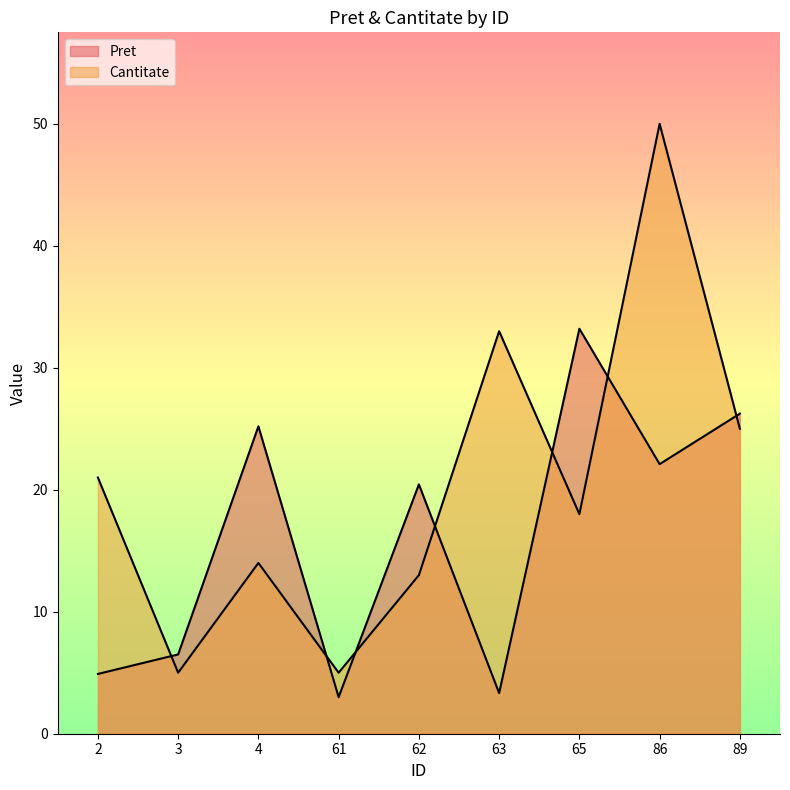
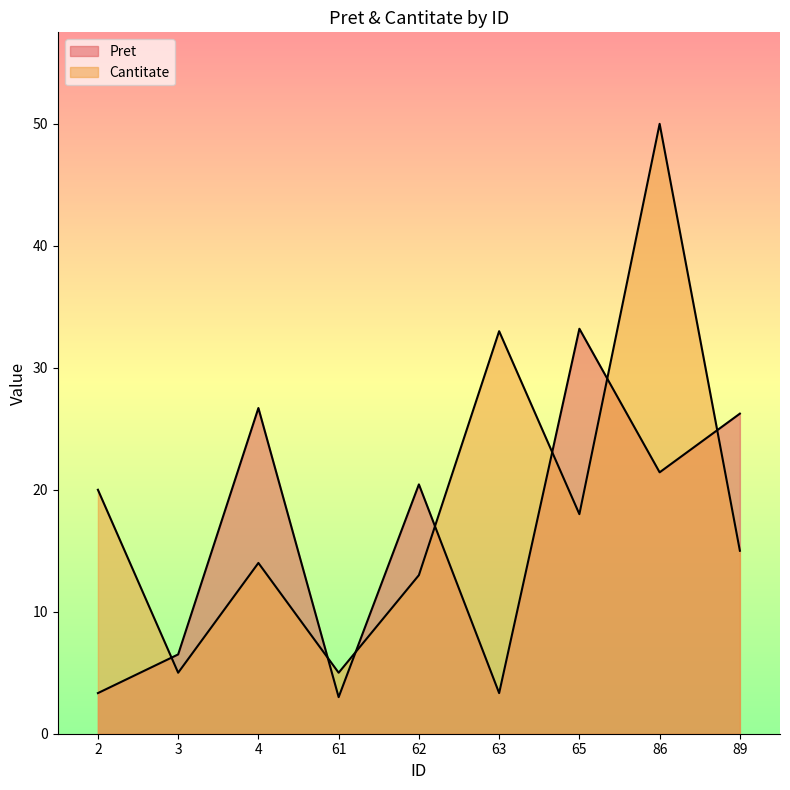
Pret, 2: 4.9 -> 3.3
Cantitate, 2: 21 -> 20
Pret, 4: 25.2 -> 26.7
Pret, 86: 22.1 -> 21.4
Cantitate, 89: 25 -> 15
